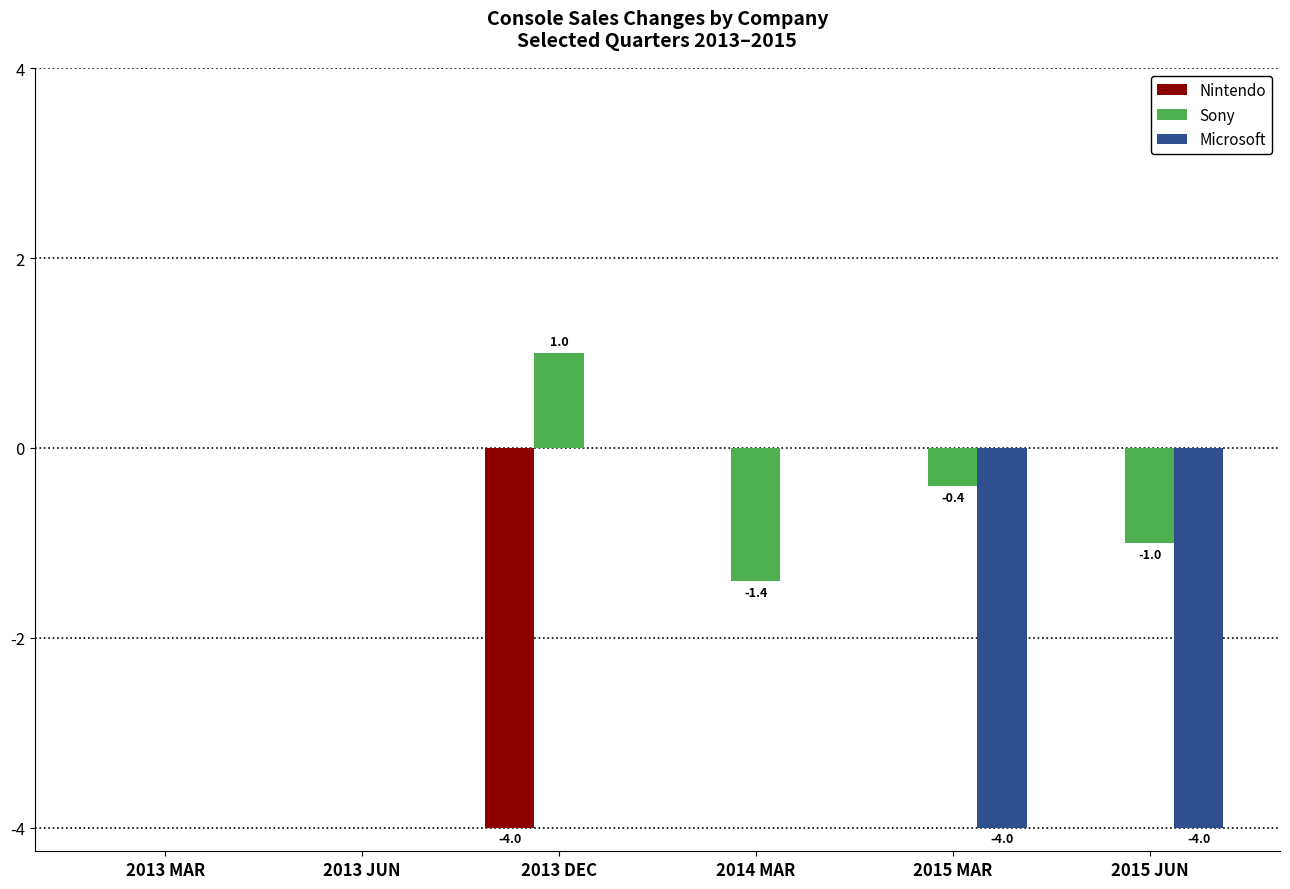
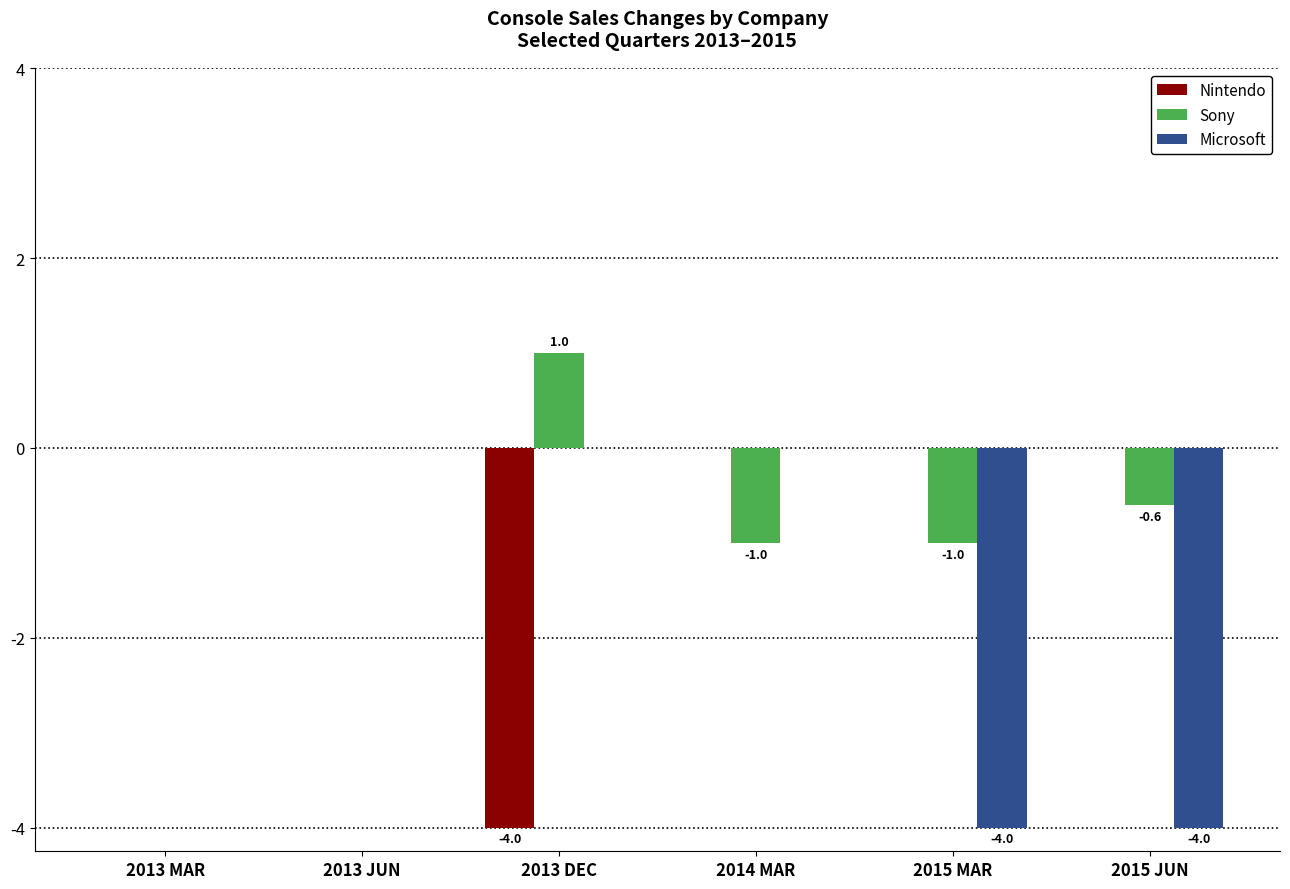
Sony, 2014 MAR: -1.4 -> -1.0
Sony, 2015 MAR: -0.4 -> -1.0
Sony, 2015 JUN: -1.0 -> -0.6
